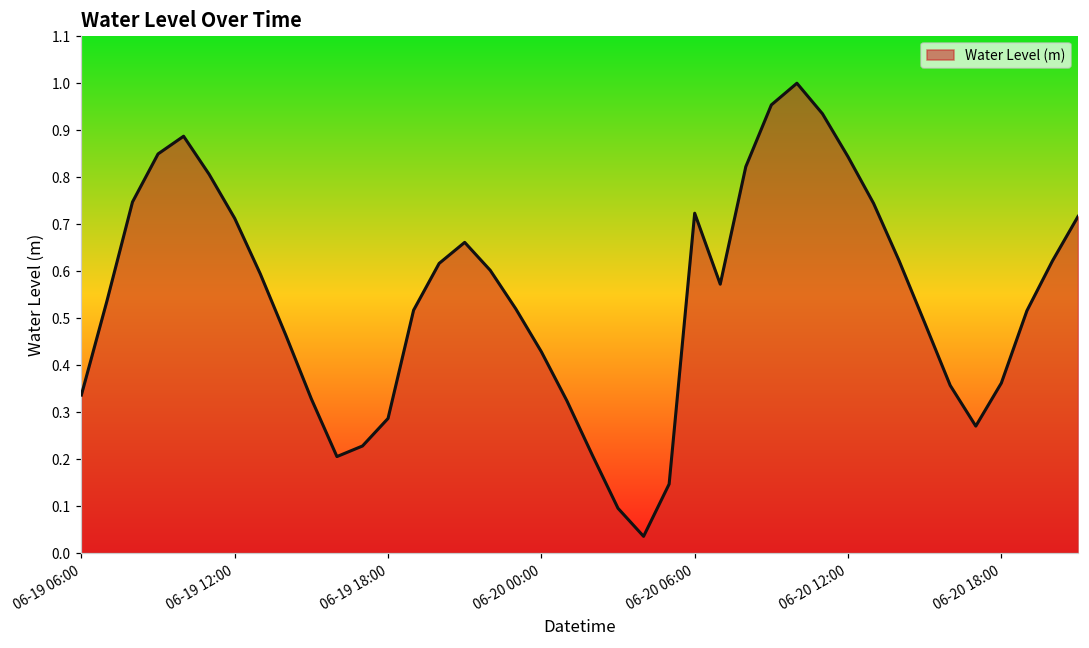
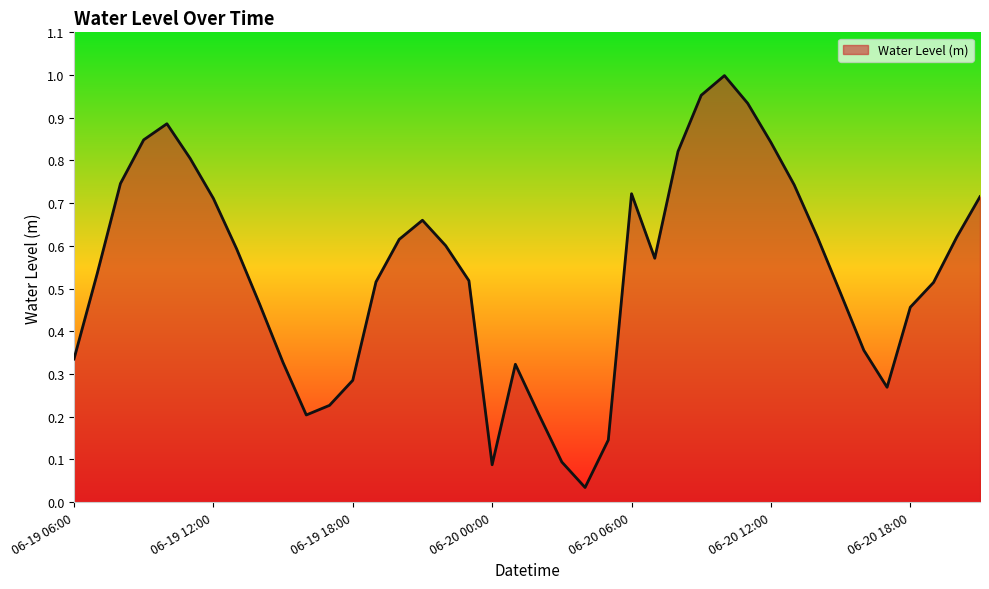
06-20 00:00: 0.43 -> 0.09
06-20 18:00: 0.36 -> 0.46
